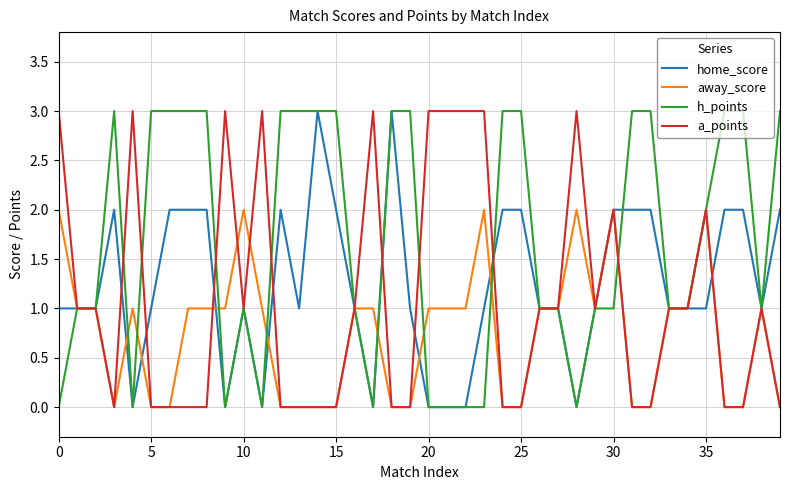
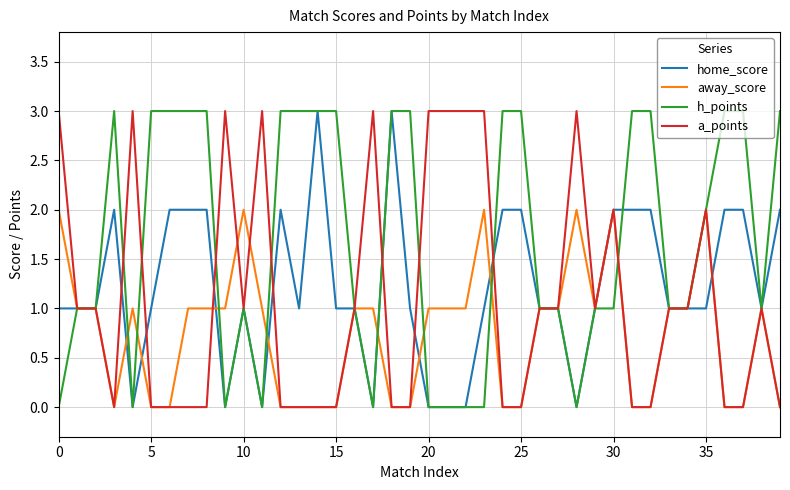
home_score, 15: 2 -> 1
